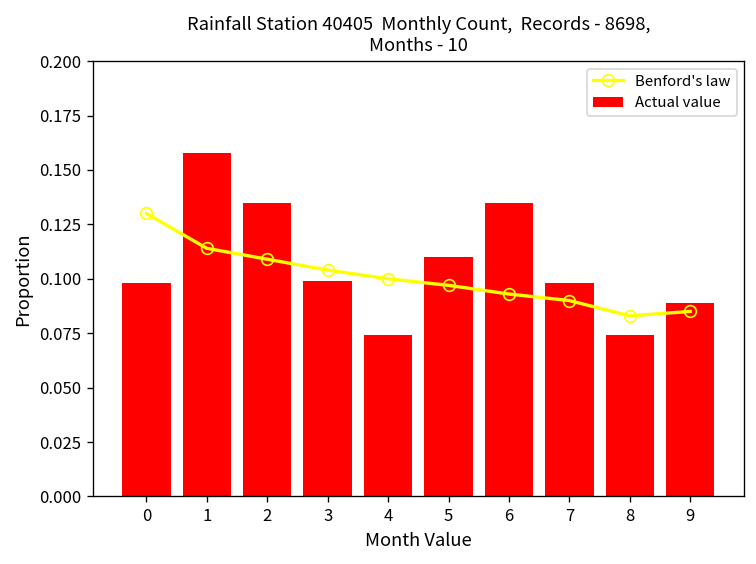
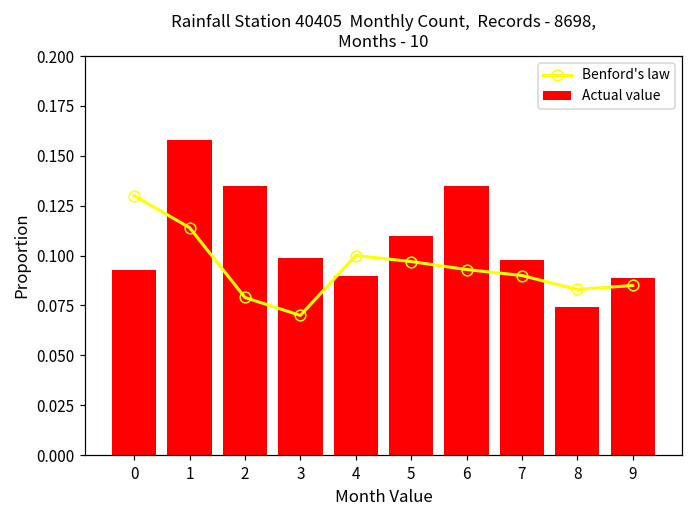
Actual value, 0: 0.098 -> 0.093
Benford's law, 2: 0.109 -> 0.079
Benford's law, 3: 0.104 -> 0.070
Actual value, 4: 0.074 -> 0.090
